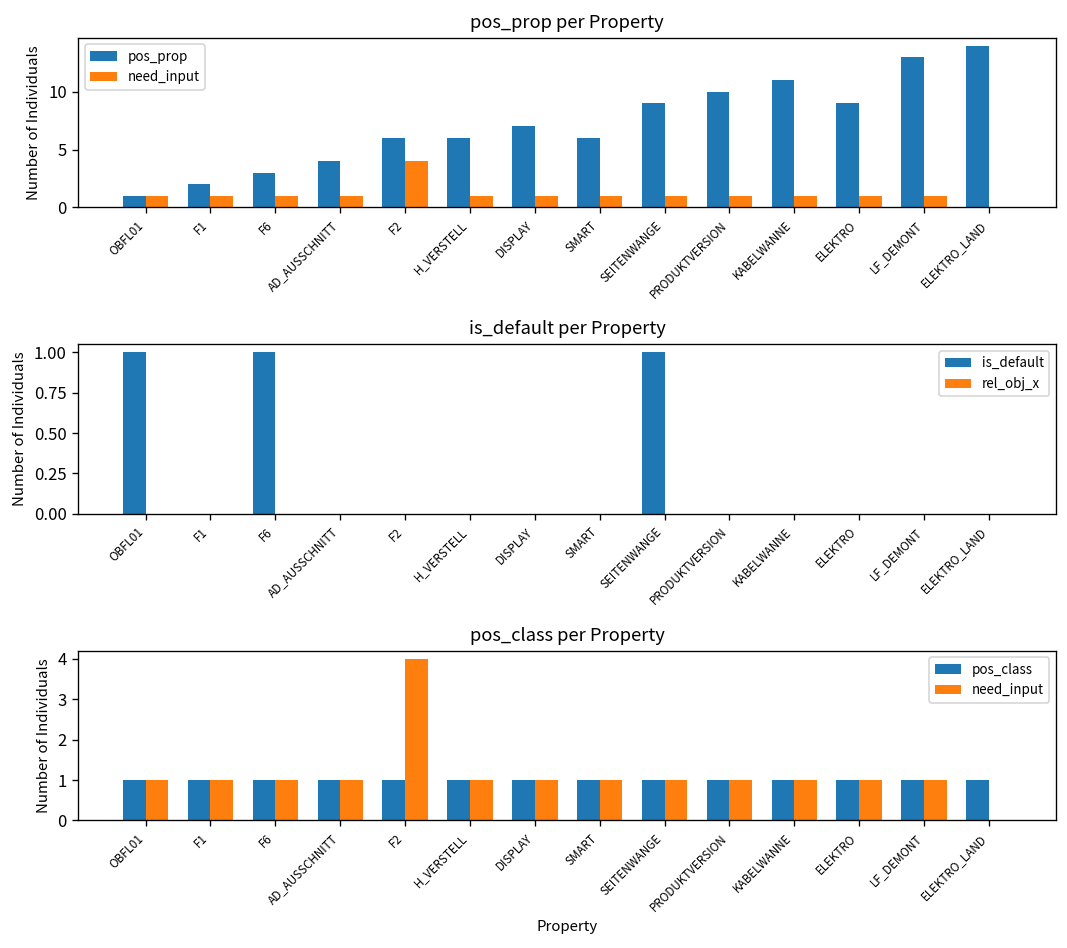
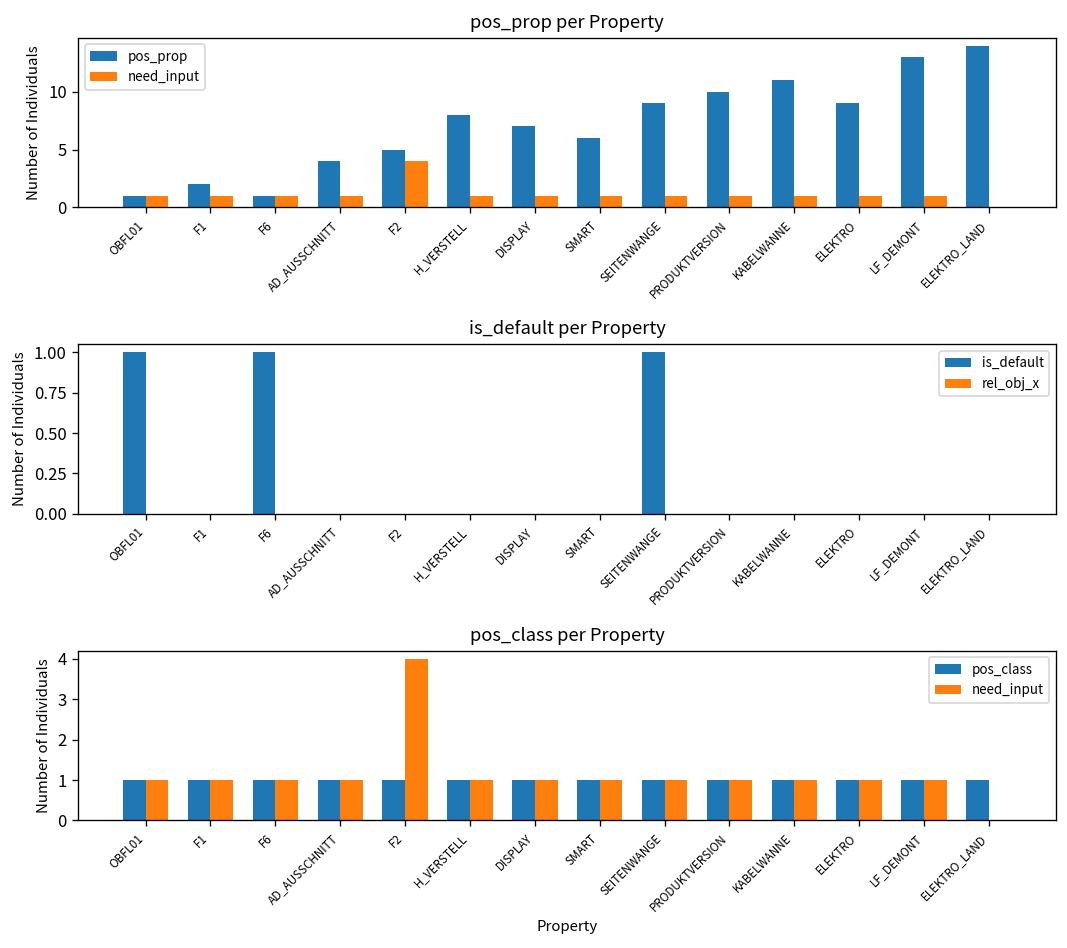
pos_prop per Property, pos_prop, F6: 3 -> 1
pos_prop per Property, pos_prop, F2: 6 -> 5
pos_prop per Property, pos_prop, H_VERSTELL: 6 -> 8
